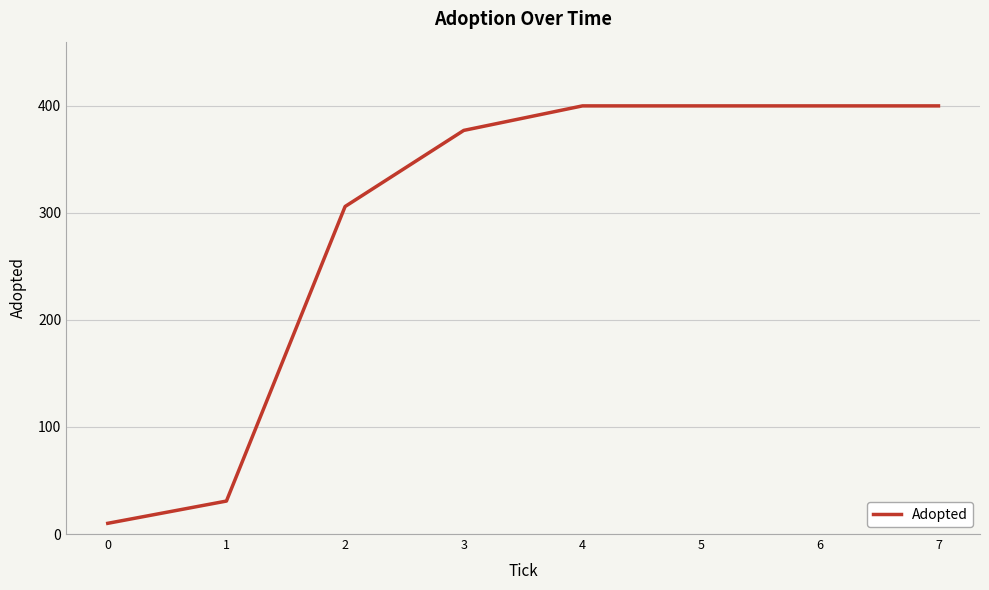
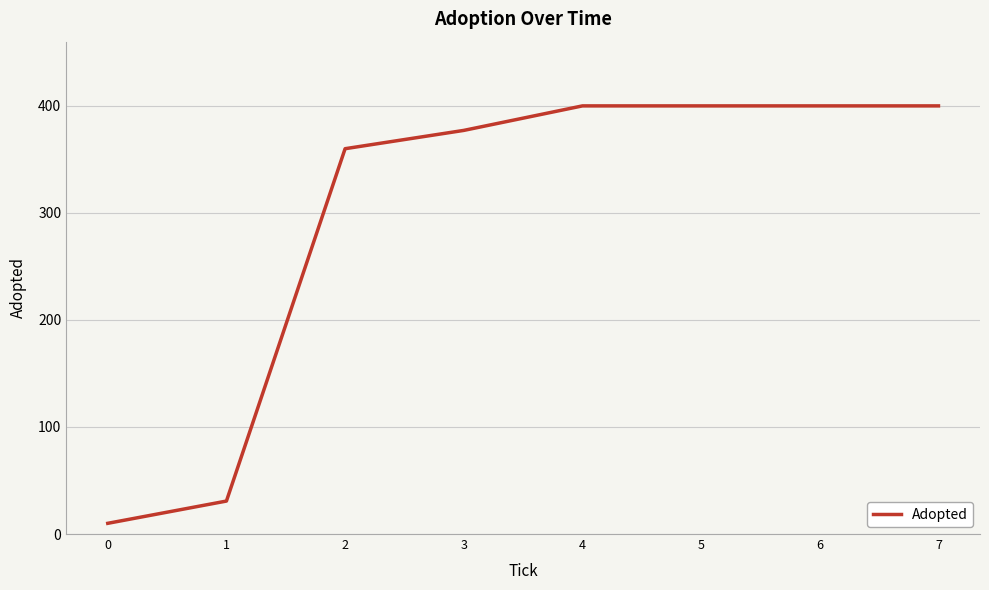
2: 306 -> 360
